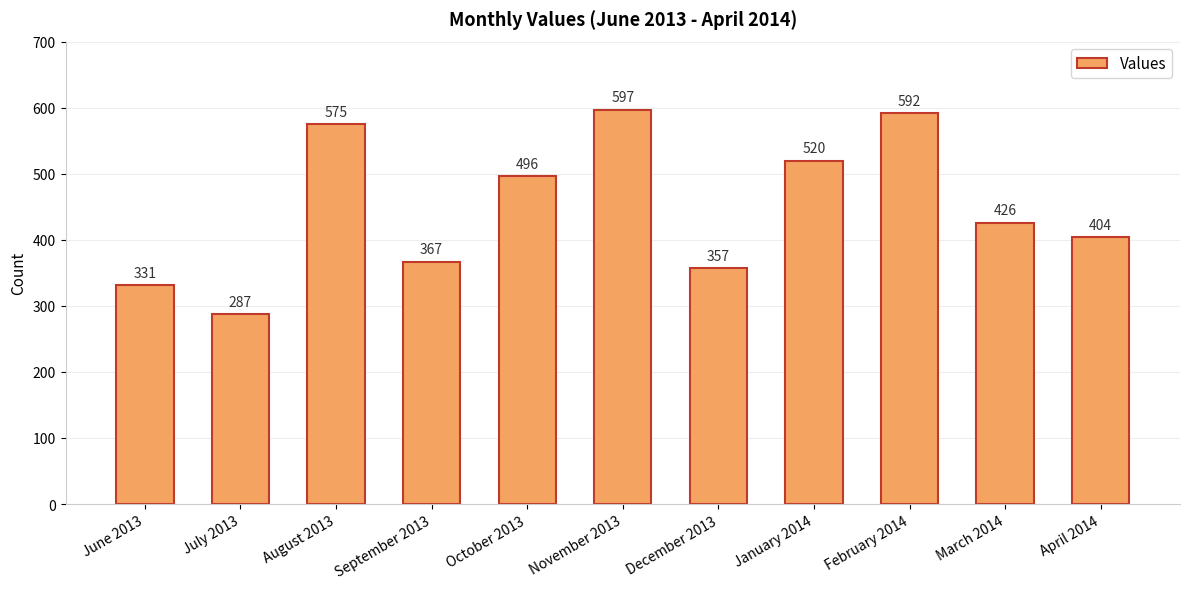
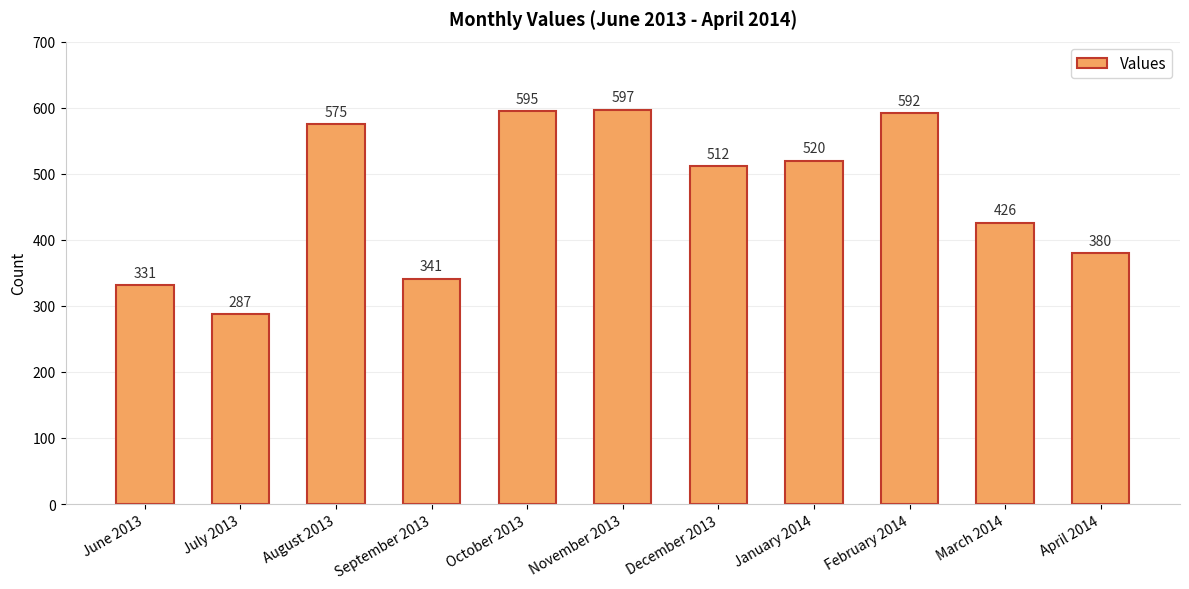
September 2013: 367 -> 341
October 2013: 496 -> 595
December 2013: 357 -> 512
April 2014: 404 -> 380
